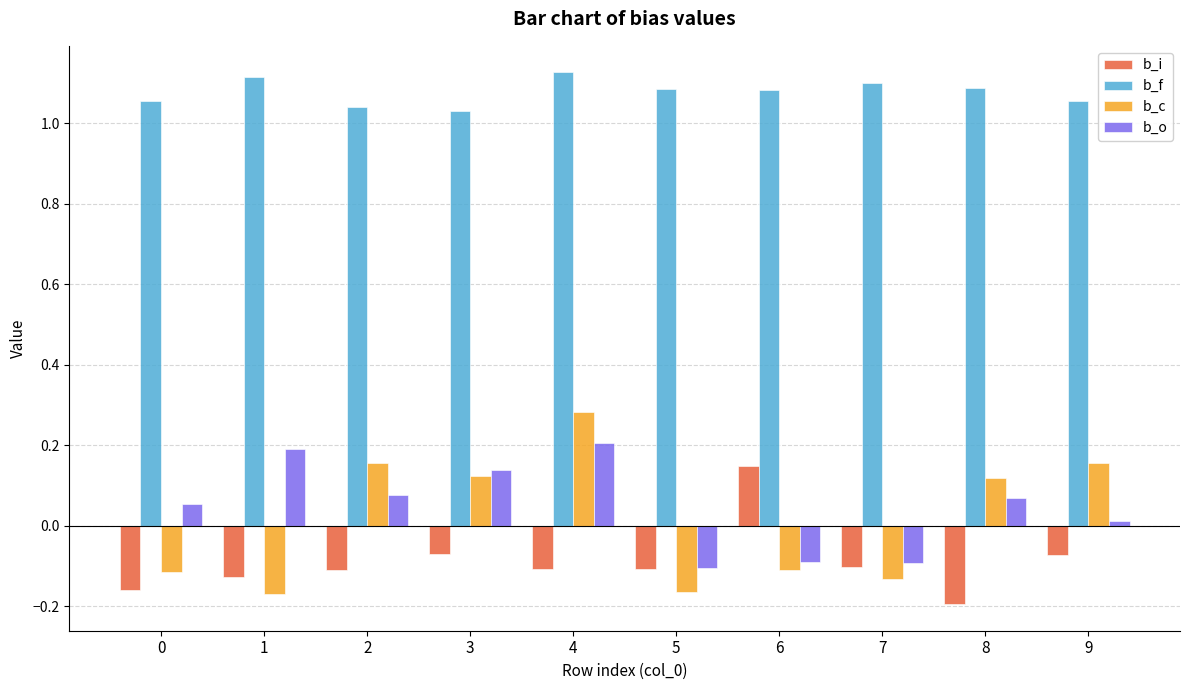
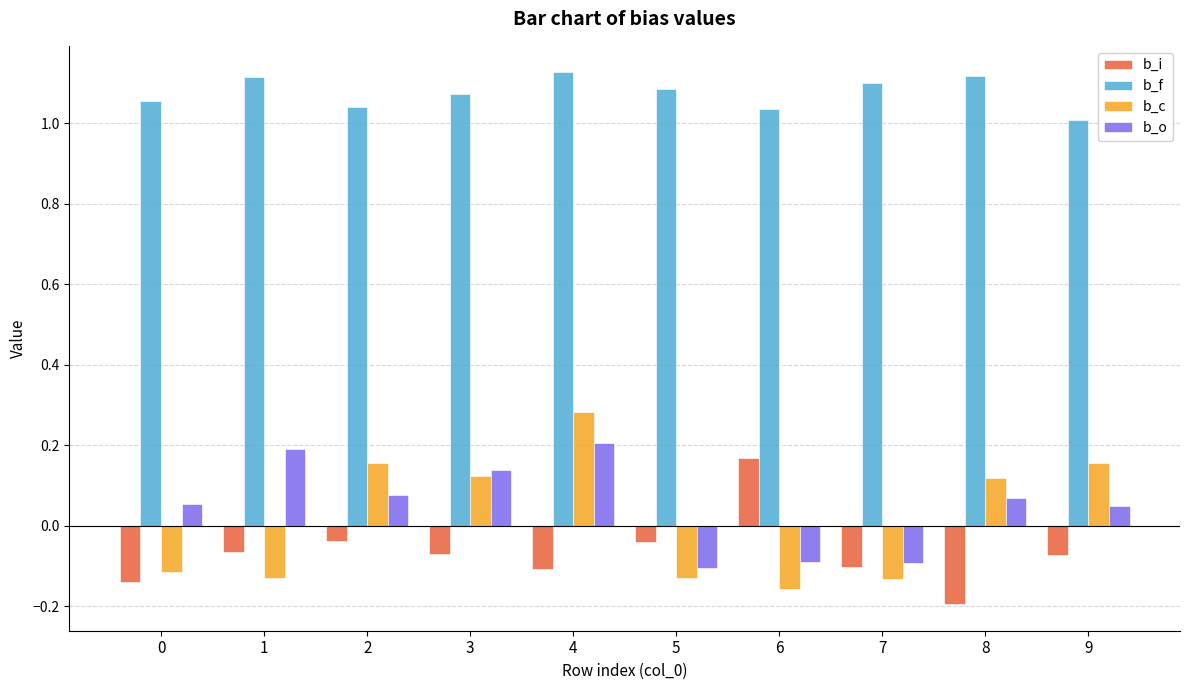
b_i, 0: -0.16 -> -0.14
b_i, 1: -0.13 -> -0.07
b_c, 1: -0.17 -> -0.13
b_i, 2: -0.11 -> -0.04
b_f, 3: 1.03 -> 1.07
b_i, 5: -0.11 -> -0.04
b_c, 5: -0.16 -> -0.13
b_i, 6: 0.15 -> 0.17
b_f, 6: 1.08 -> 1.04
b_c, 6: -0.11 -> -0.16
b_f, 8: 1.09 -> 1.12
b_f, 9: 1.06 -> 1.01
b_o, 9: 0.01 -> 0.05
